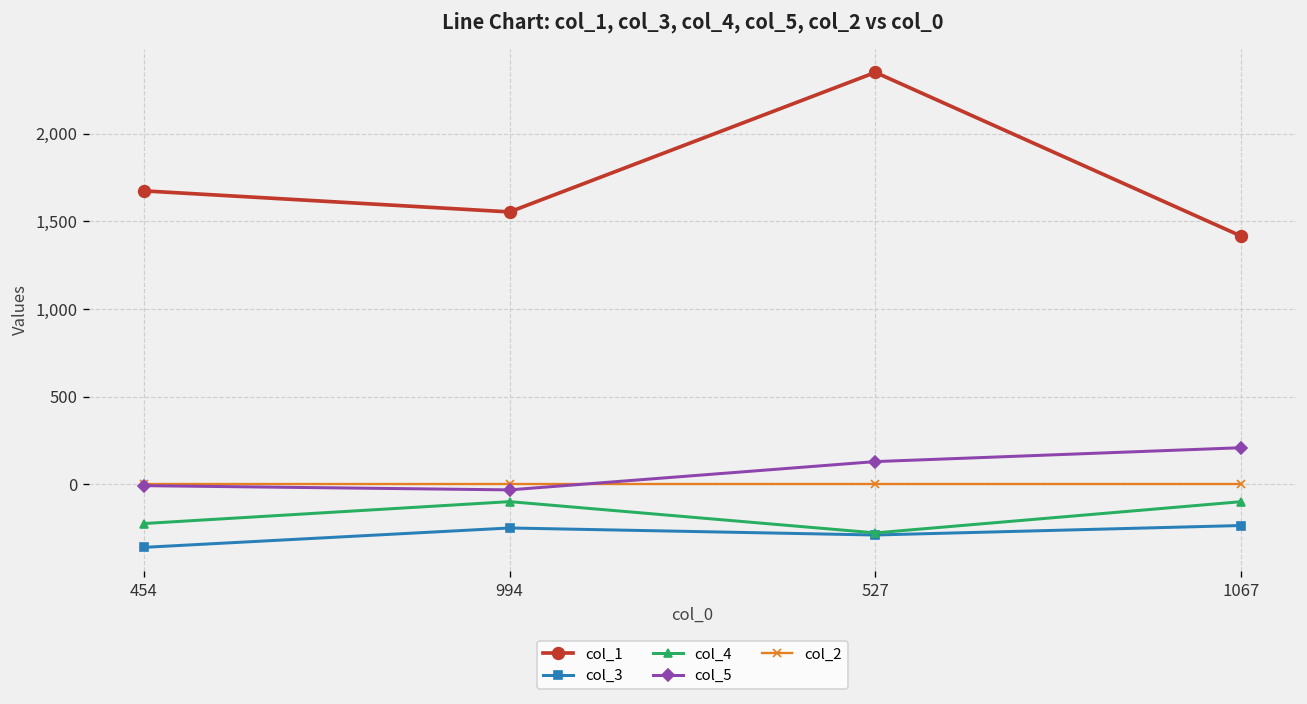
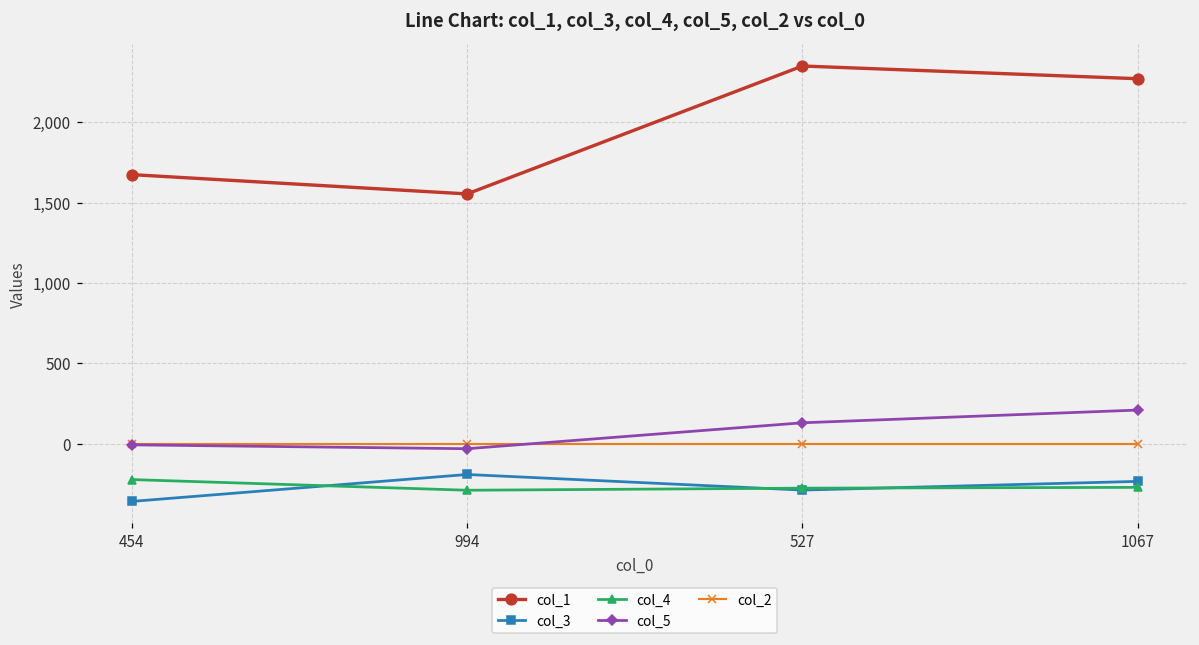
col_3, 994: -250 -> -190
col_4, 994: -100 -> -290
col_1, 1067: 1,420 -> 2,270
col_4, 1067: -100 -> -270
